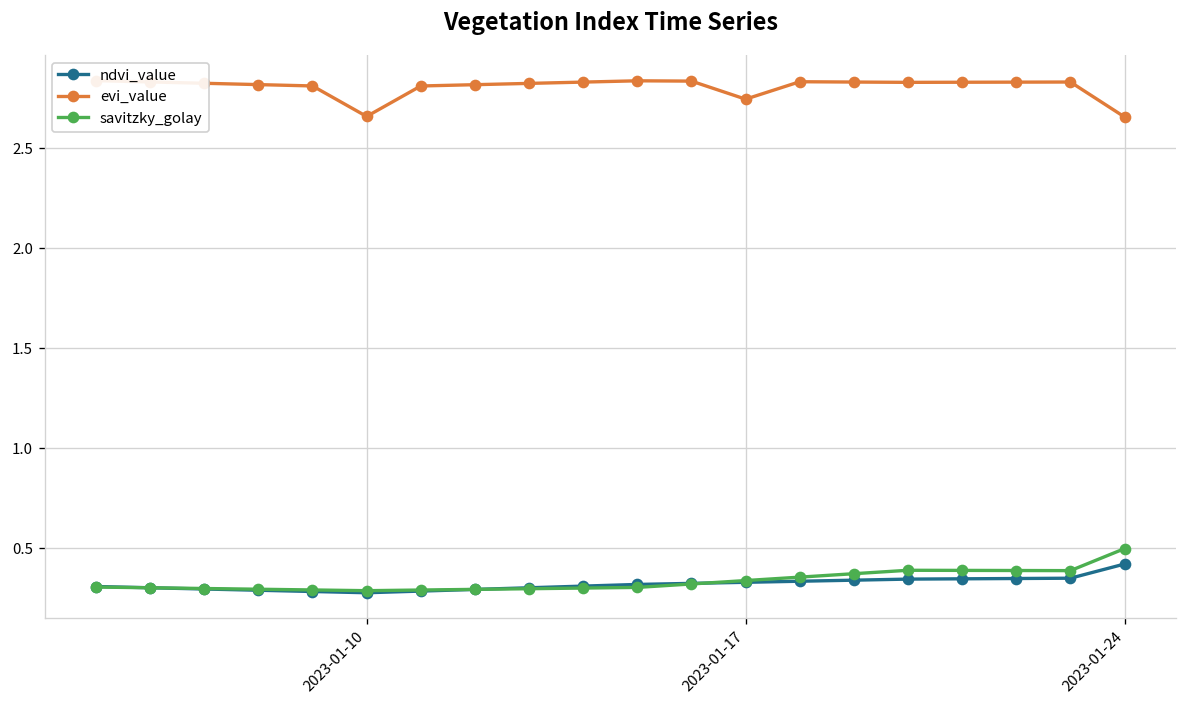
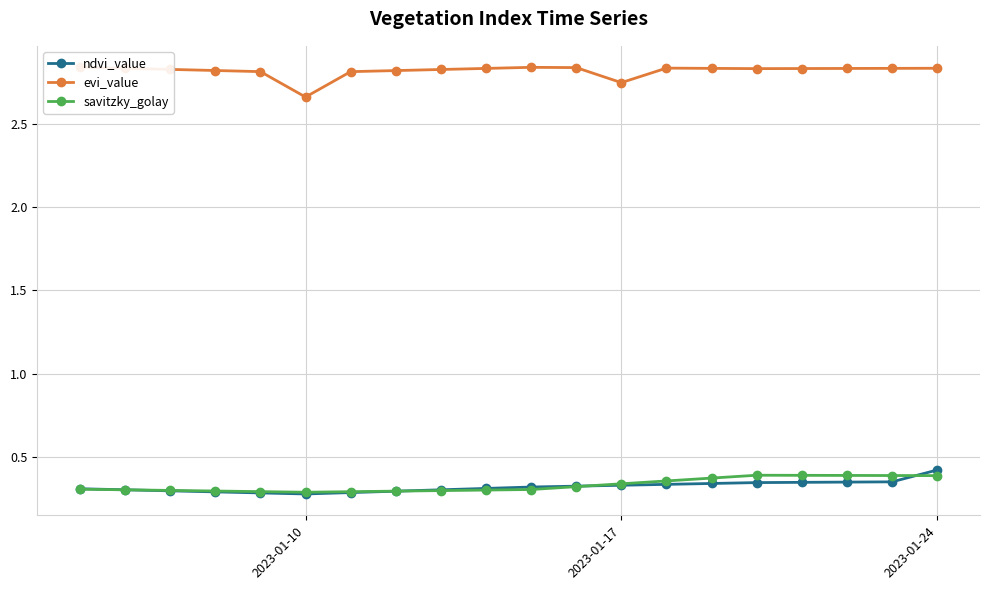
evi_value, 2023-01-24: 2.66 -> 2.83
savitzky_golay, 2023-01-24: 0.50 -> 0.39
